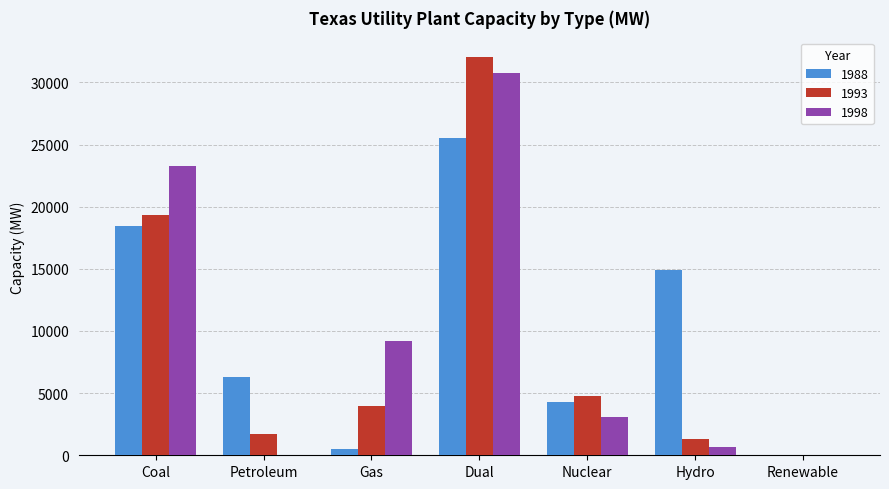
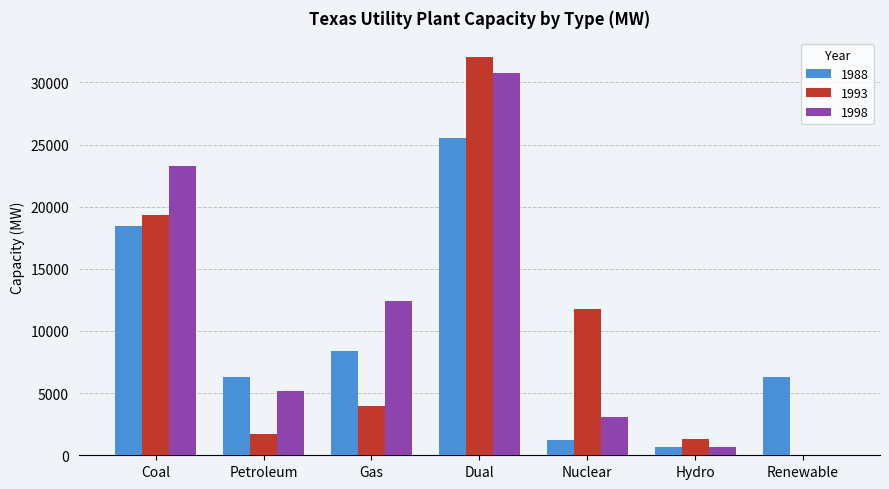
1998, Petroleum: 0 -> 5200
1988, Gas: 500 -> 8400
1998, Gas: 9200 -> 12500
1988, Nuclear: 4300 -> 1300
1993, Nuclear: 4800 -> 11700
1988, Hydro: 14900 -> 600
1988, Renewable: 0 -> 6300
